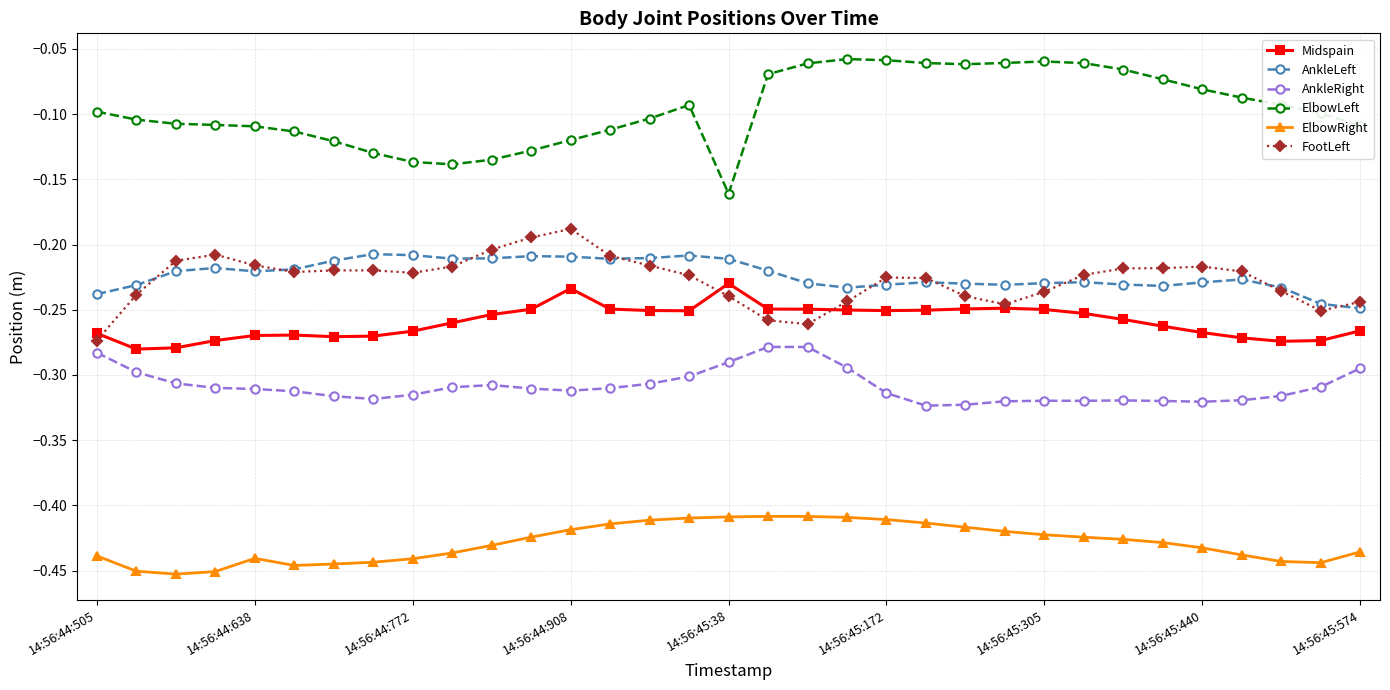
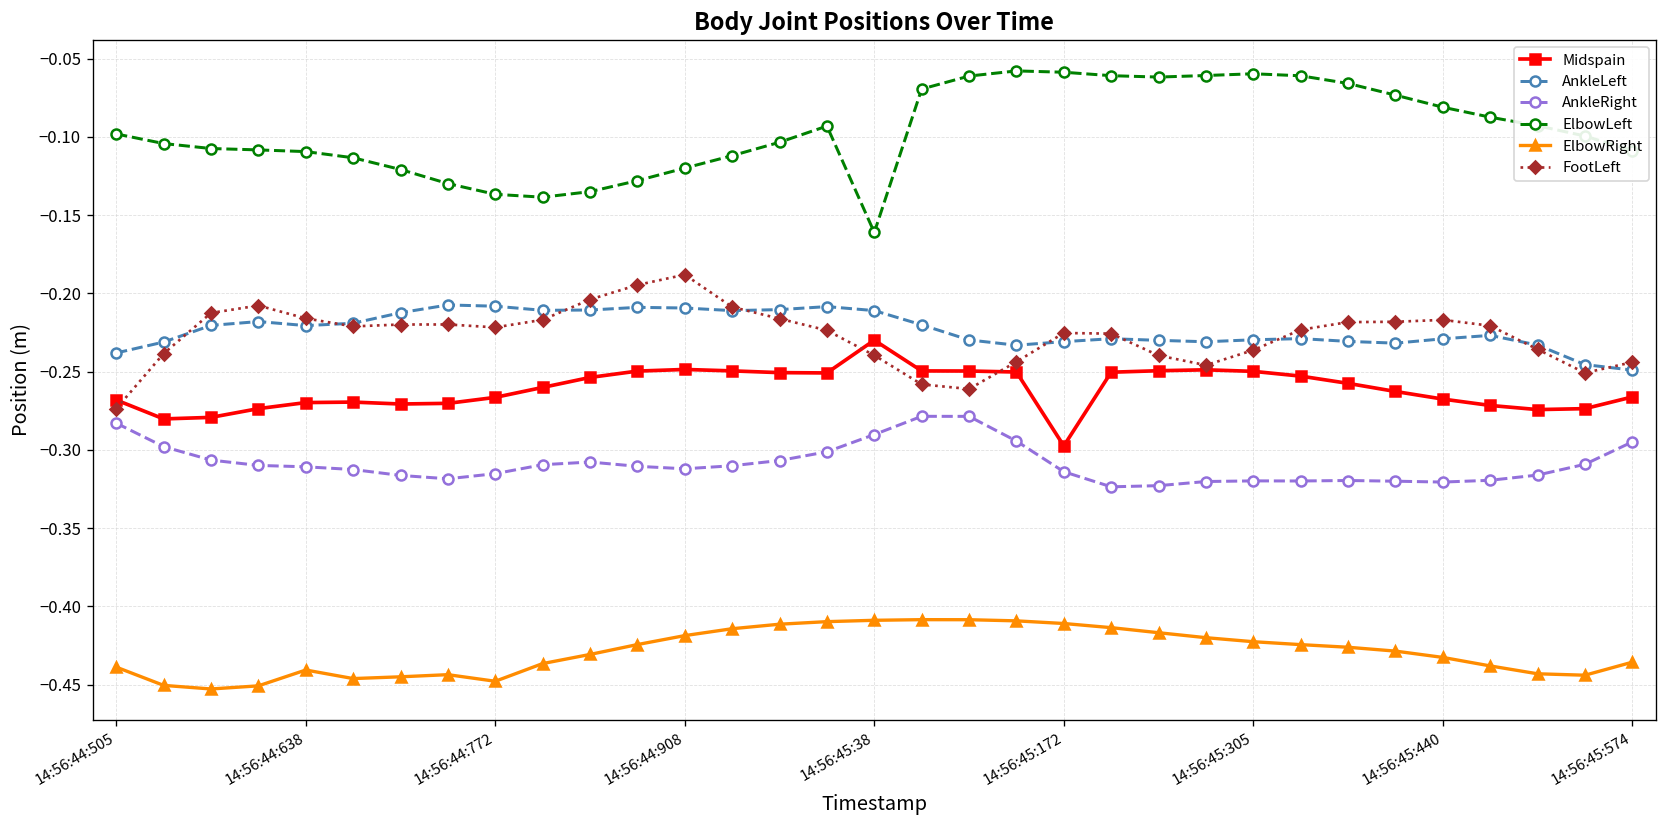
ElbowRight, 14:56:44:772: -0.441 -> -0.448
Midspain, 14:56:44:908: -0.234 -> -0.249
Midspain, 14:56:45:172: -0.251 -> -0.297
